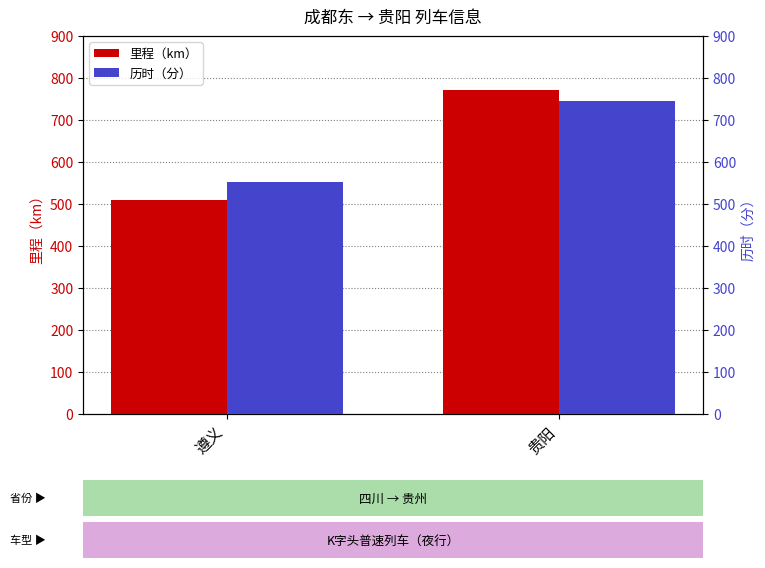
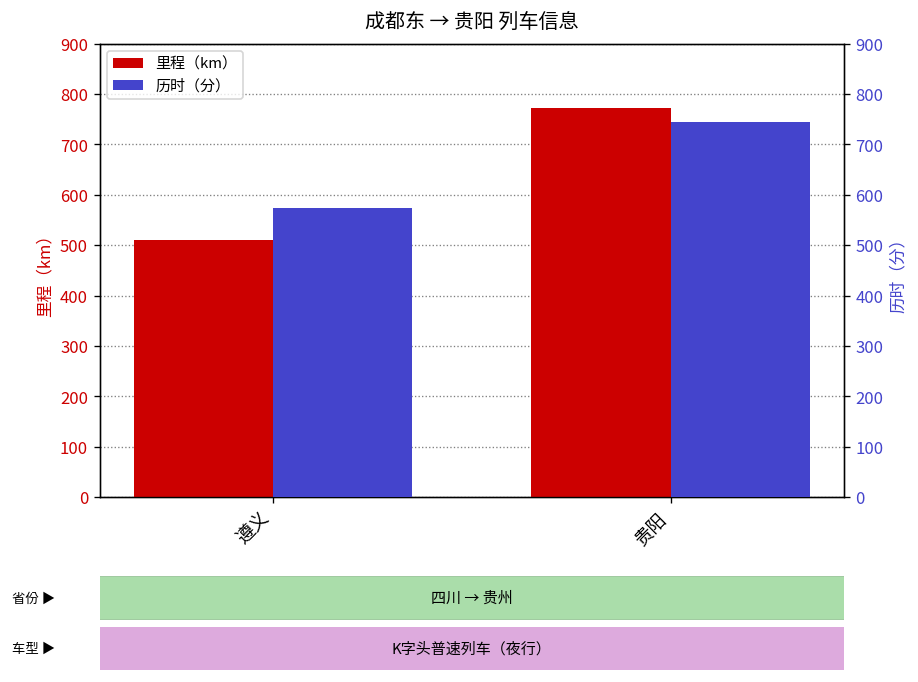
历时（分）, 遵义: 550 -> 570
